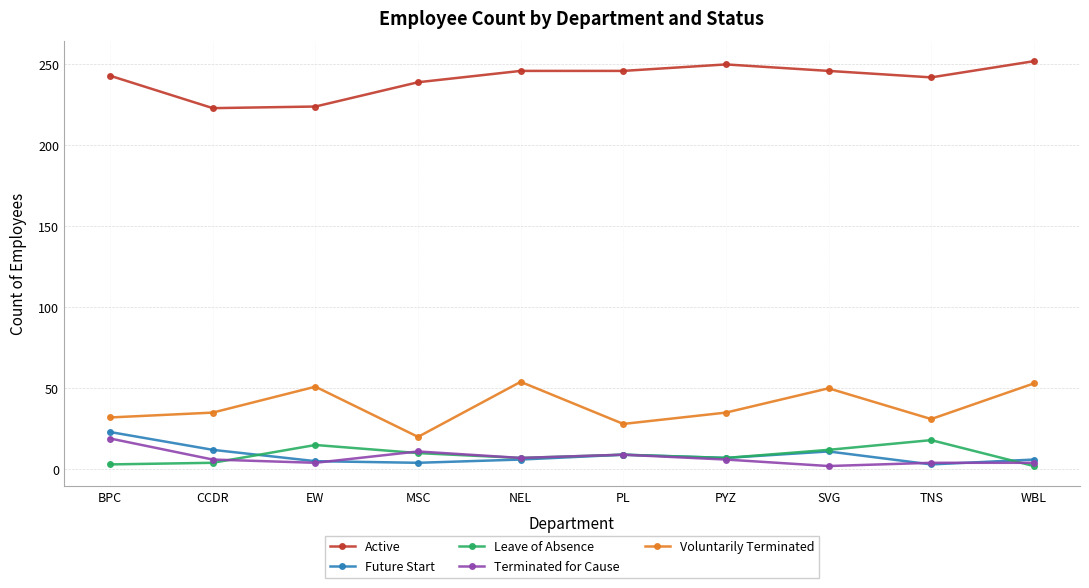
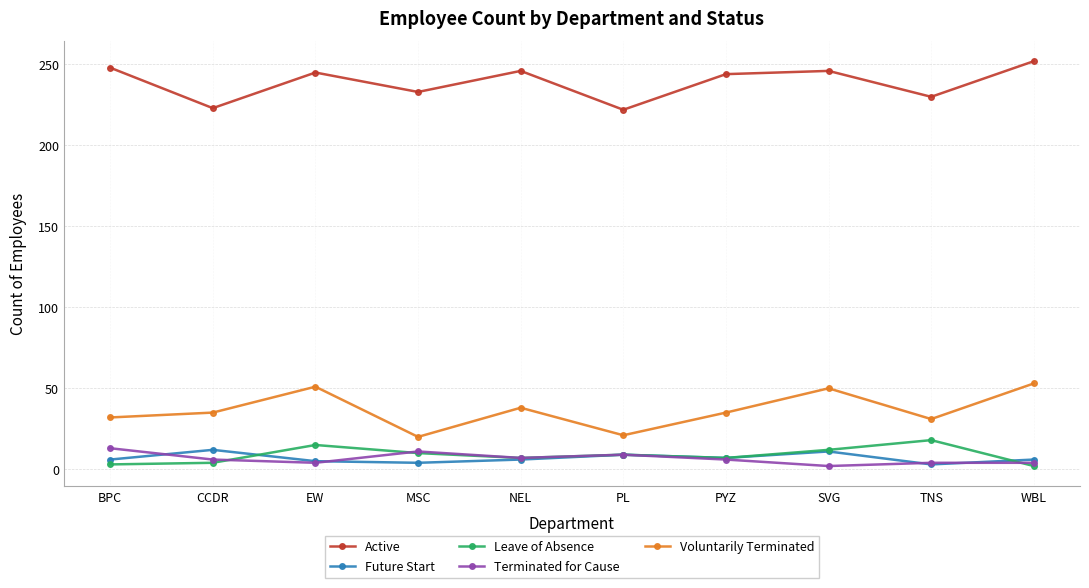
Active, BPC: 243 -> 248
Future Start, BPC: 23 -> 6
Terminated for Cause, BPC: 19 -> 13
Active, EW: 224 -> 245
Active, MSC: 239 -> 233
Voluntarily Terminated, NEL: 54 -> 38
Active, PL: 246 -> 222
Voluntarily Terminated, PL: 28 -> 21
Active, PYZ: 250 -> 244
Active, TNS: 242 -> 230
